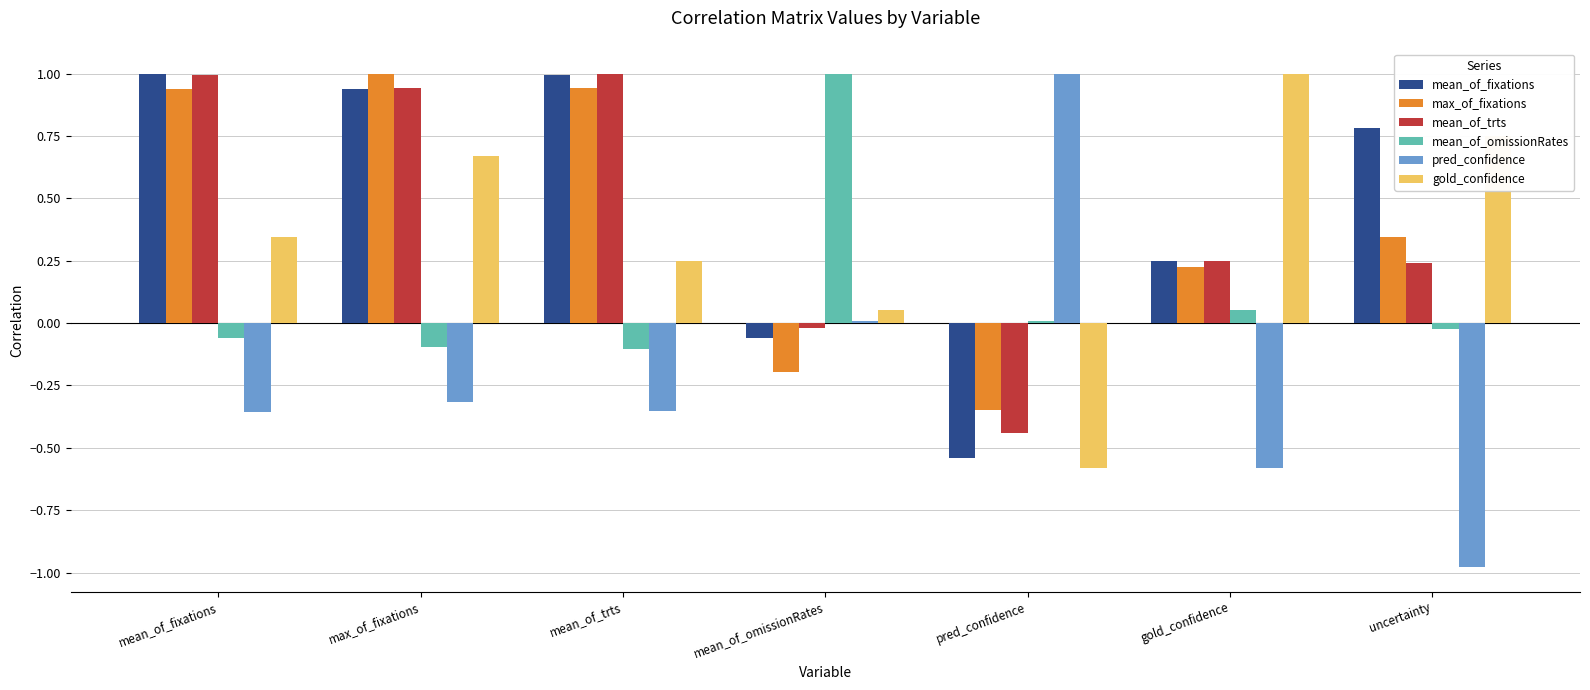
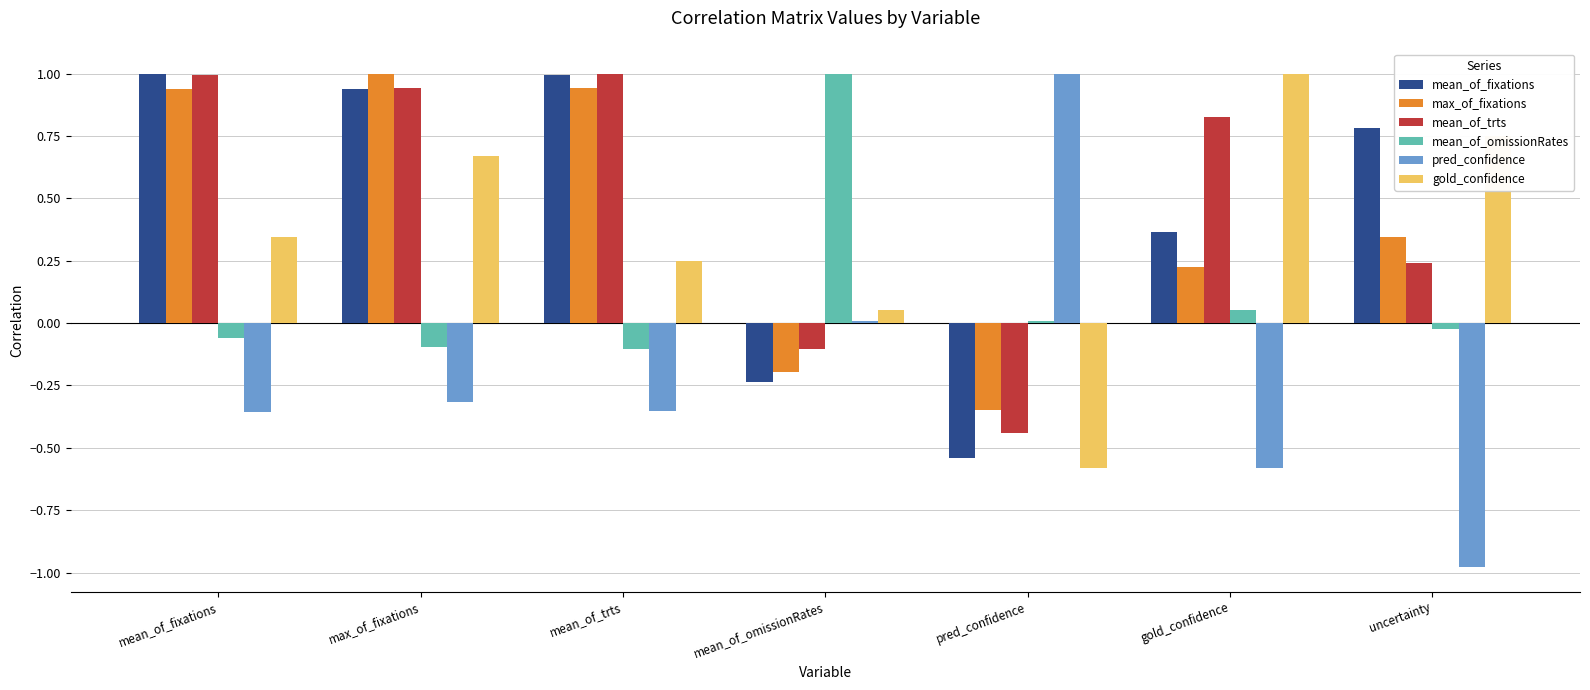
mean_of_fixations, mean_of_omissionRates: -0.06 -> -0.23
mean_of_trts, mean_of_omissionRates: -0.02 -> -0.10
mean_of_fixations, gold_confidence: 0.25 -> 0.36
mean_of_trts, gold_confidence: 0.25 -> 0.83
